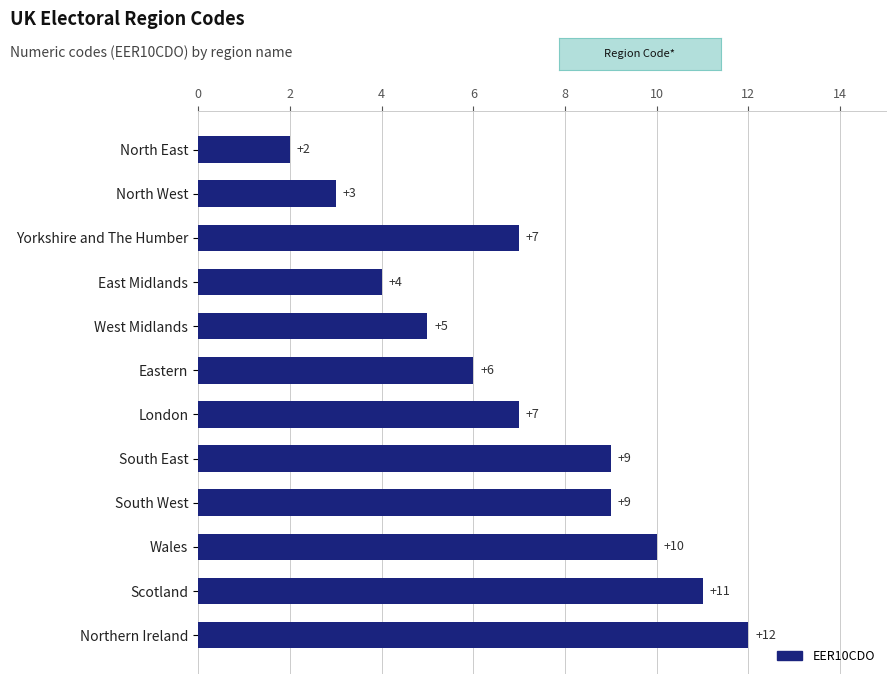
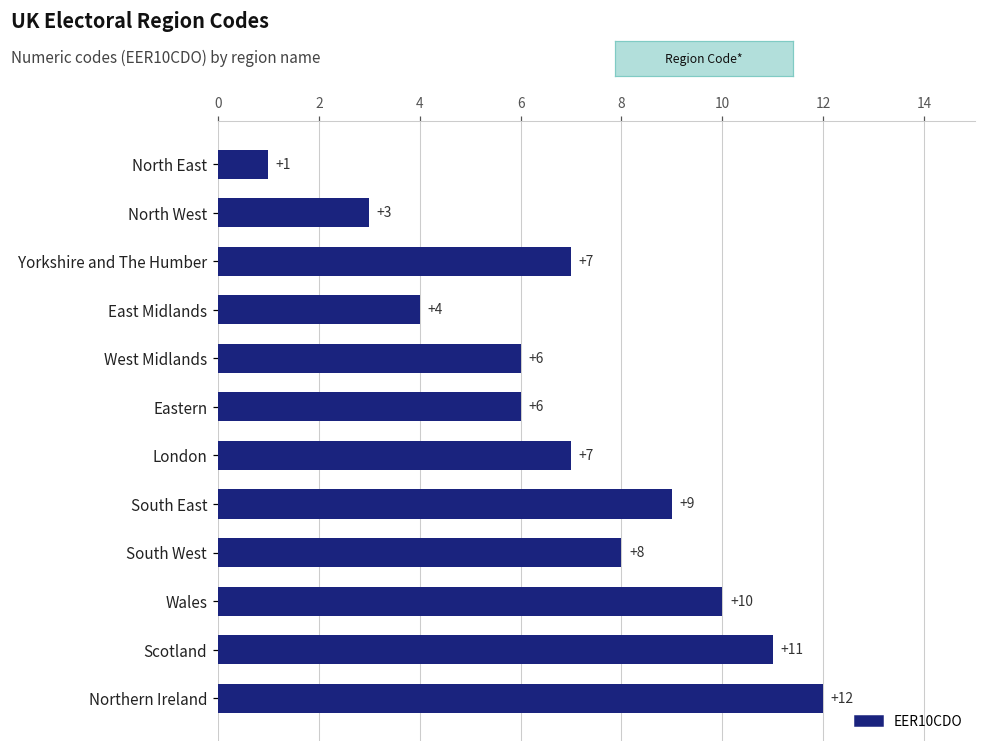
North East: +2 -> +1
West Midlands: +5 -> +6
South West: +9 -> +8
